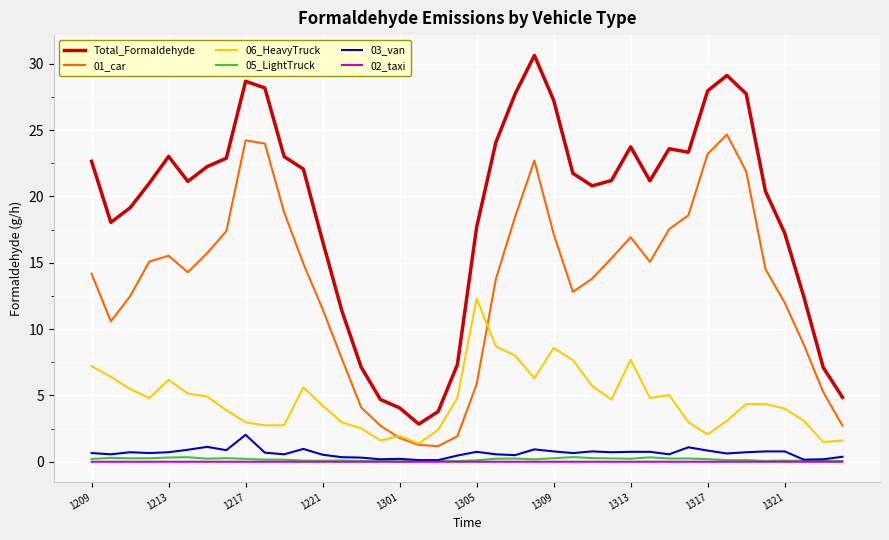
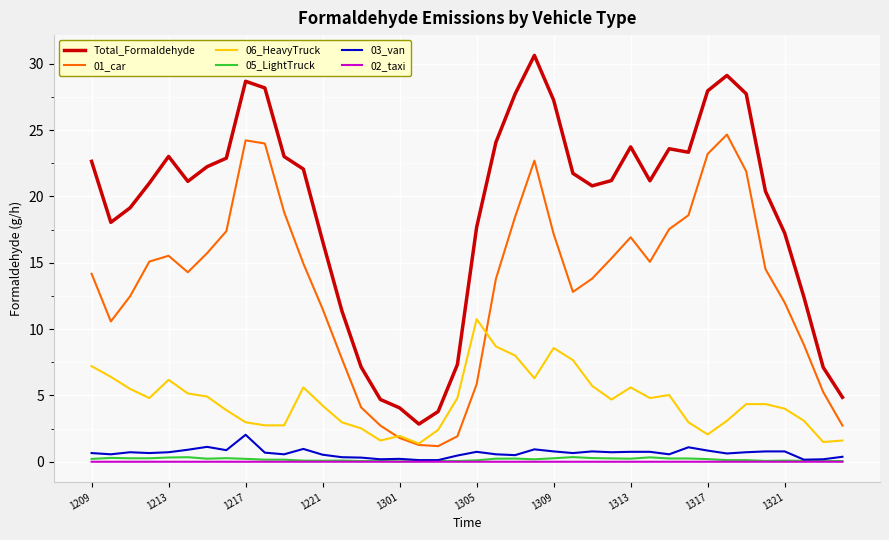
06_HeavyTruck, 1305: 12.3 -> 10.7
06_HeavyTruck, 1313: 7.7 -> 5.6
